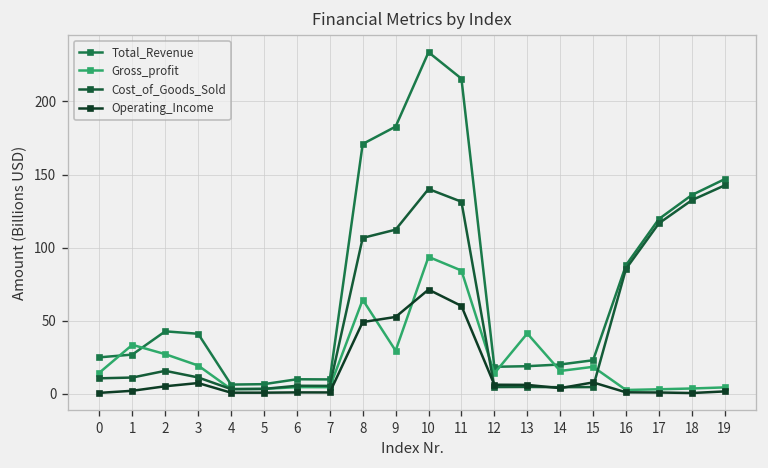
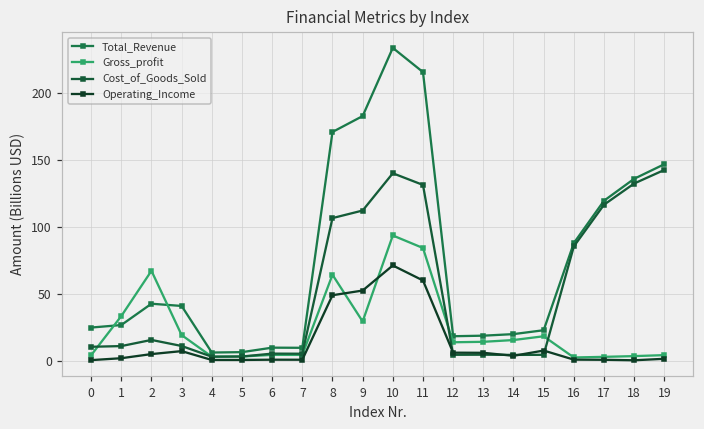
Gross_profit, 0: 14 -> 4
Gross_profit, 2: 27 -> 67
Gross_profit, 13: 41 -> 14
